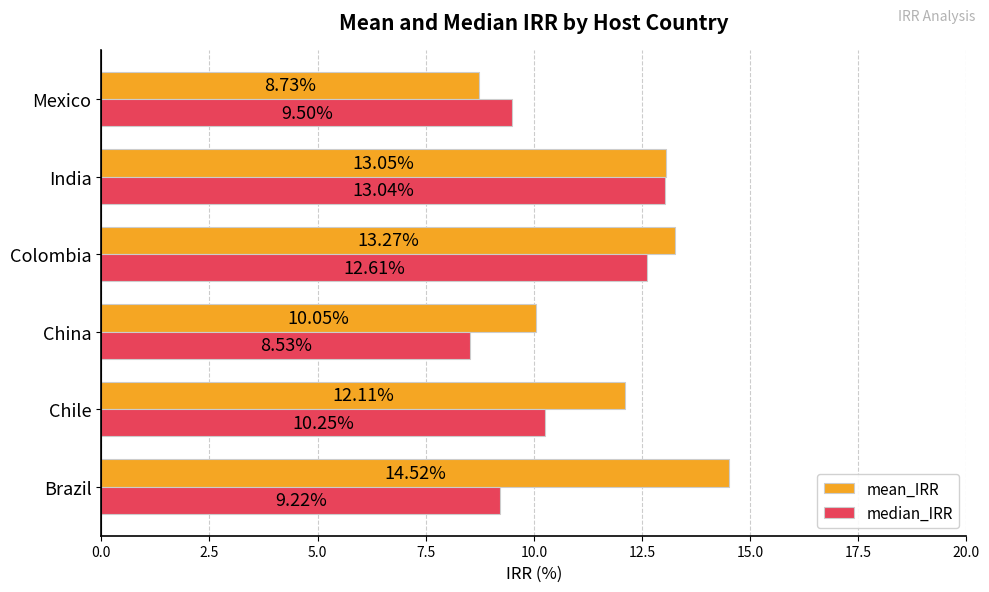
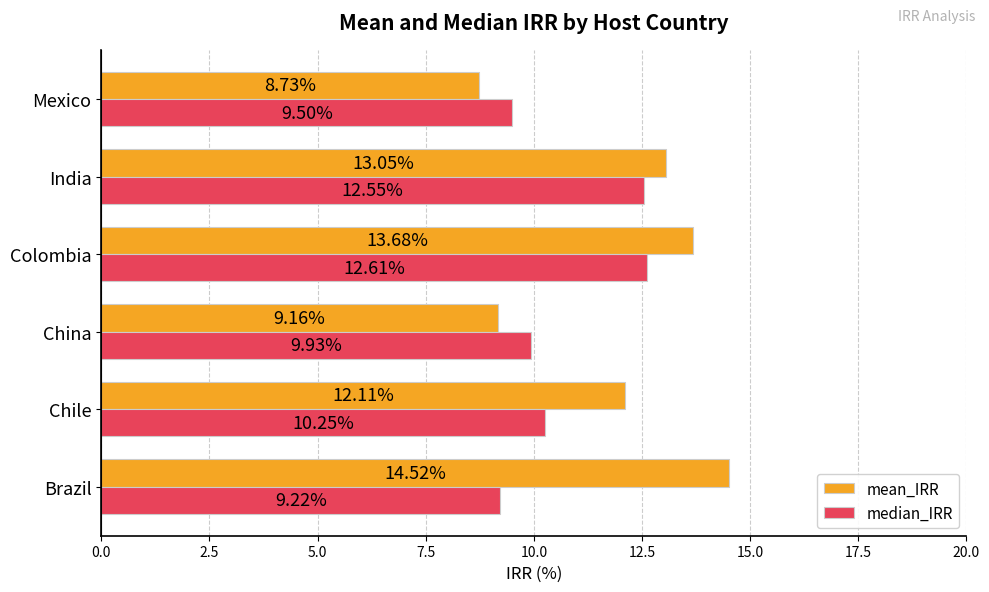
median_IRR, India: 13.04% -> 12.55%
mean_IRR, Colombia: 13.27% -> 13.68%
mean_IRR, China: 10.05% -> 9.16%
median_IRR, China: 8.53% -> 9.93%
